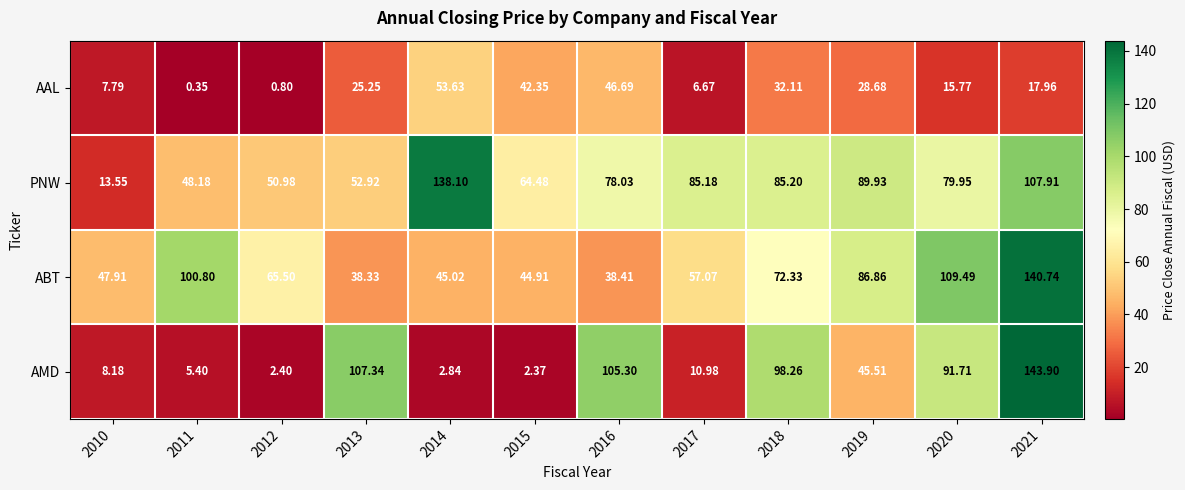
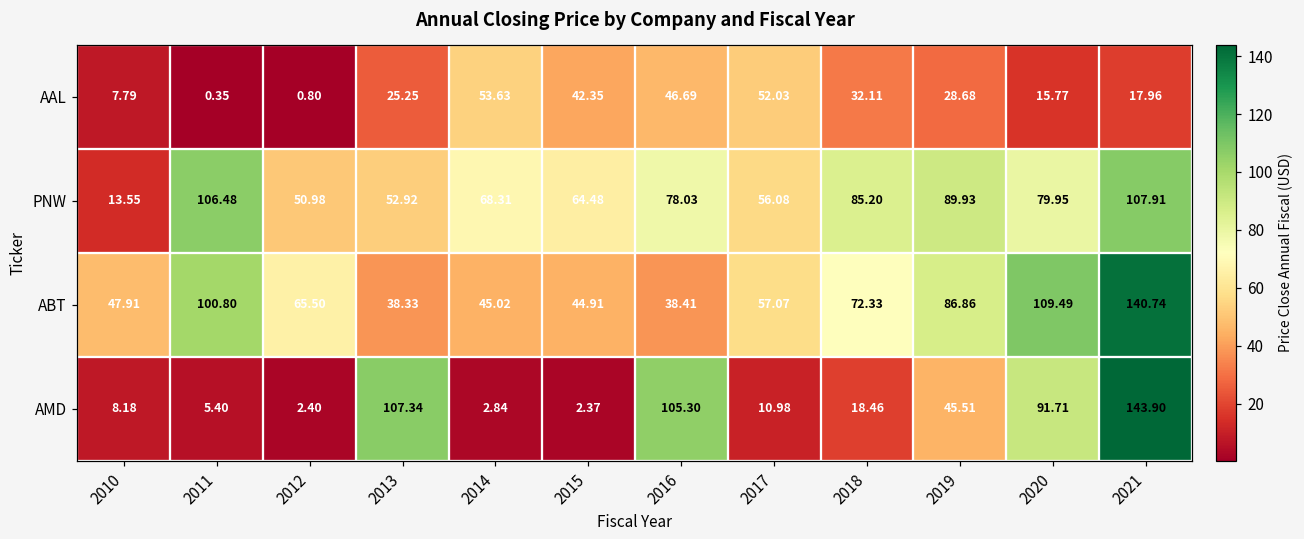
AAL, 2017: 6.67 -> 52.03
PNW, 2011: 48.18 -> 106.48
PNW, 2014: 138.10 -> 68.31
PNW, 2017: 85.18 -> 56.08
AMD, 2018: 98.26 -> 18.46
